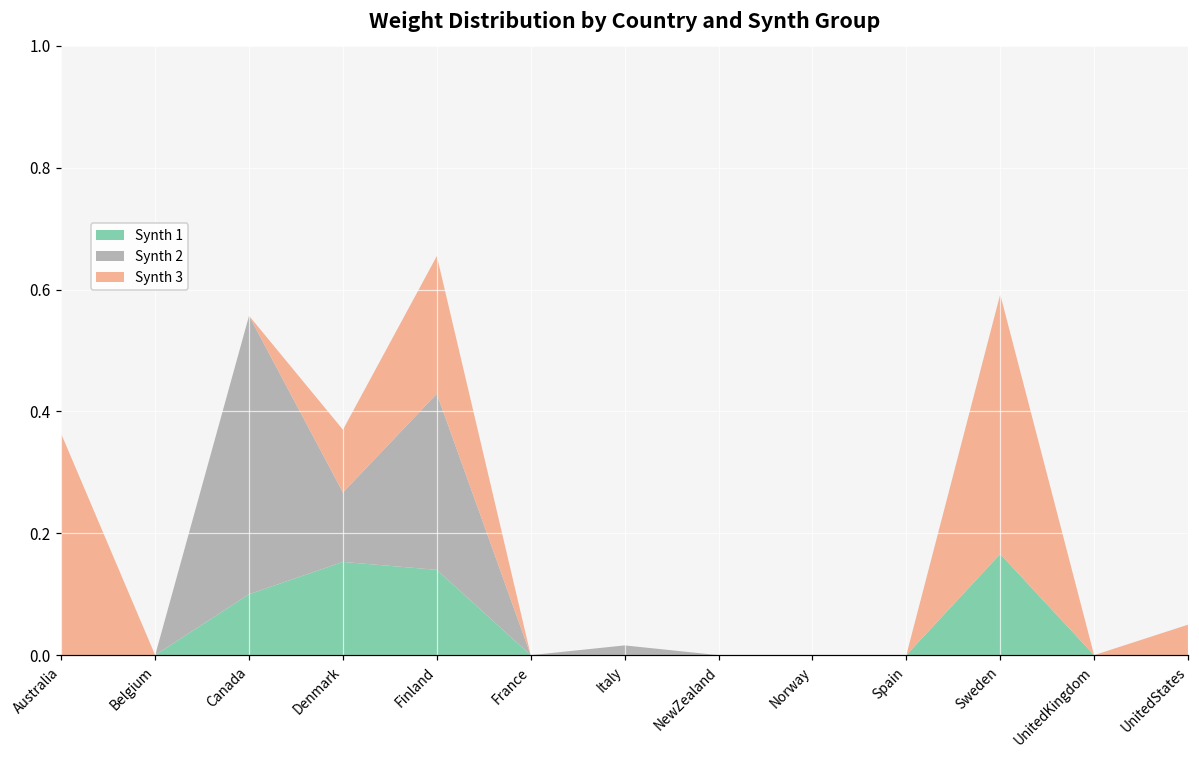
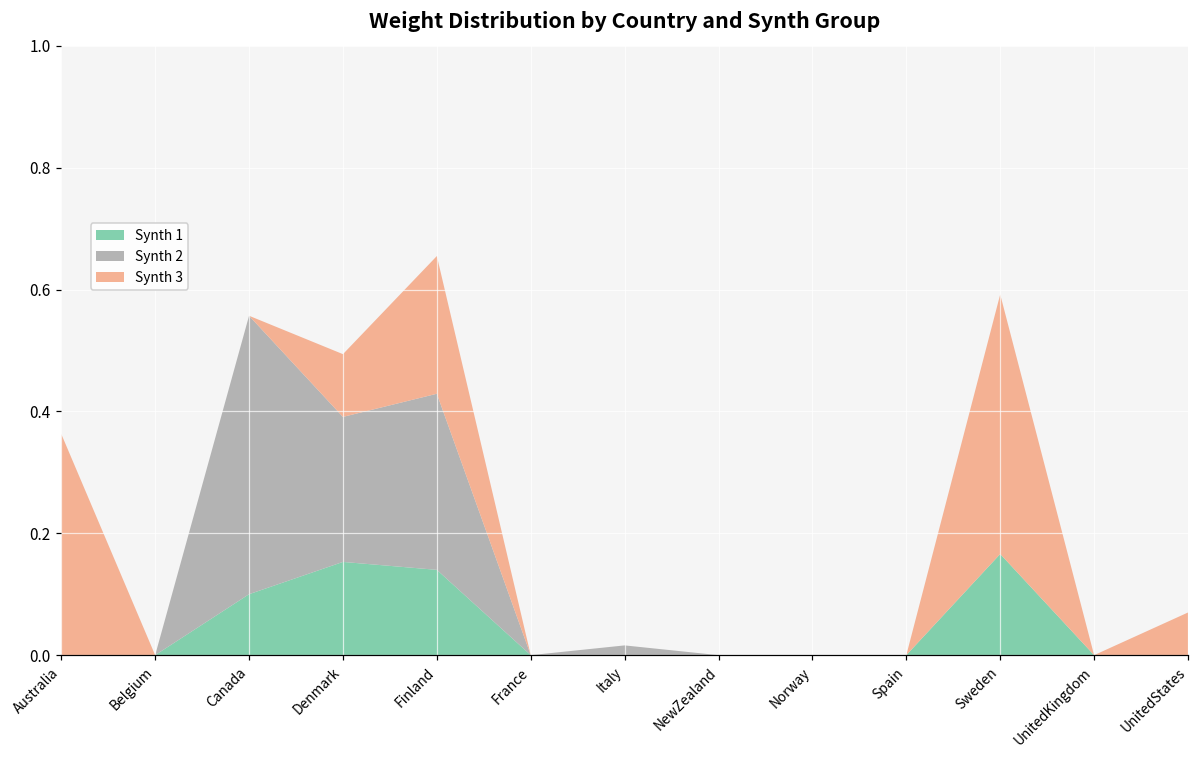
Synth 2, Denmark: 0.11 -> 0.24
Synth 3, UnitedStates: 0.05 -> 0.07
